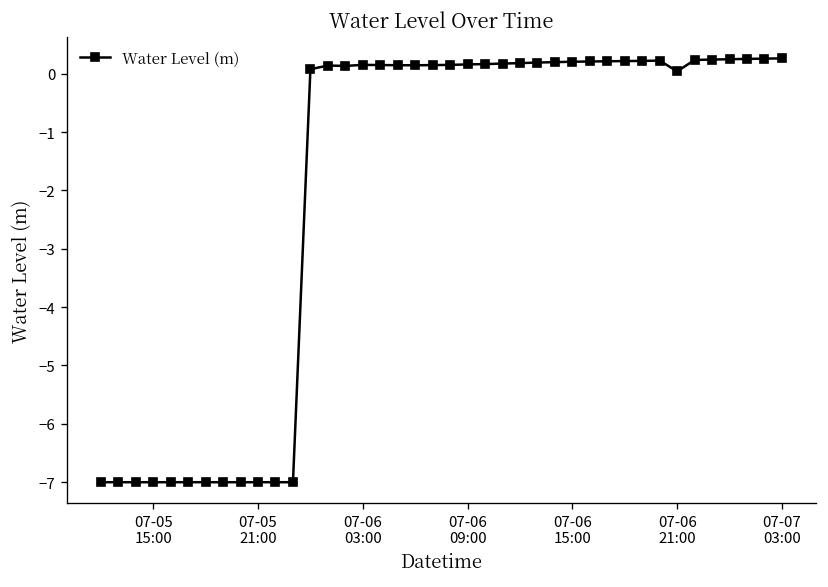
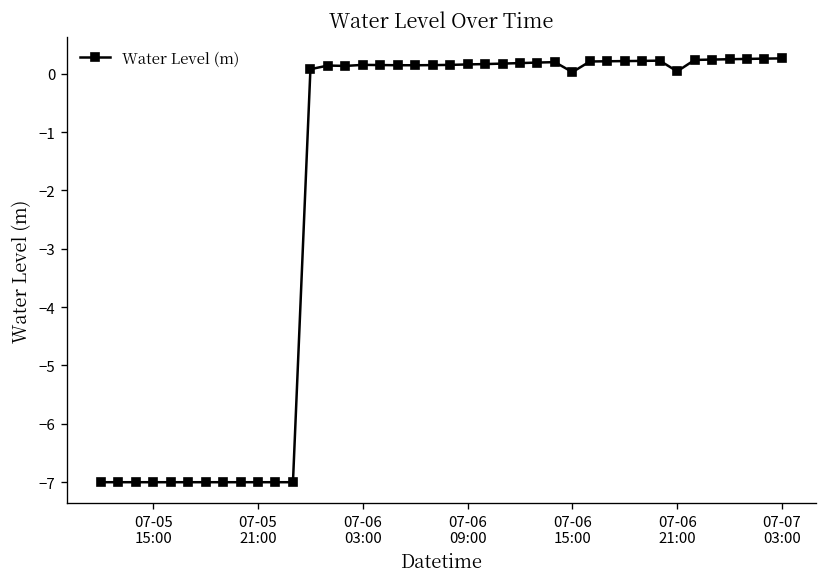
07-06 15:00: 0.2 -> 0.0
